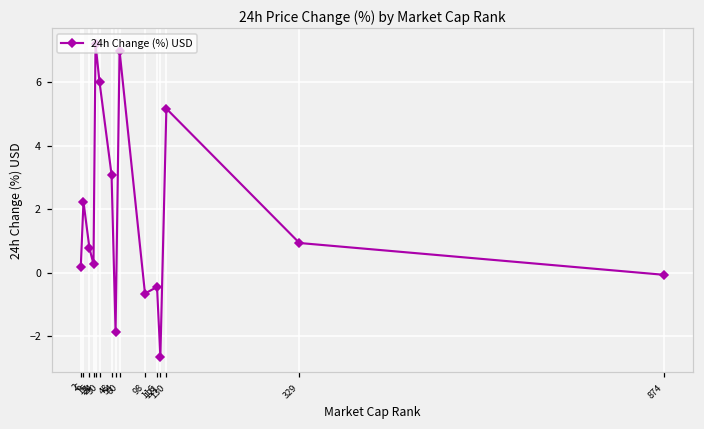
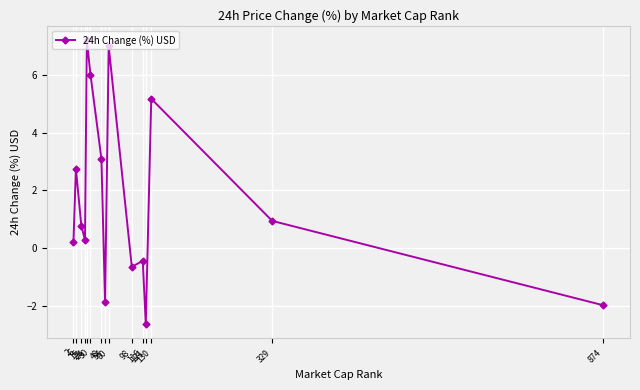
6: 2.2 -> 2.7
874: -0.1 -> -2.0
